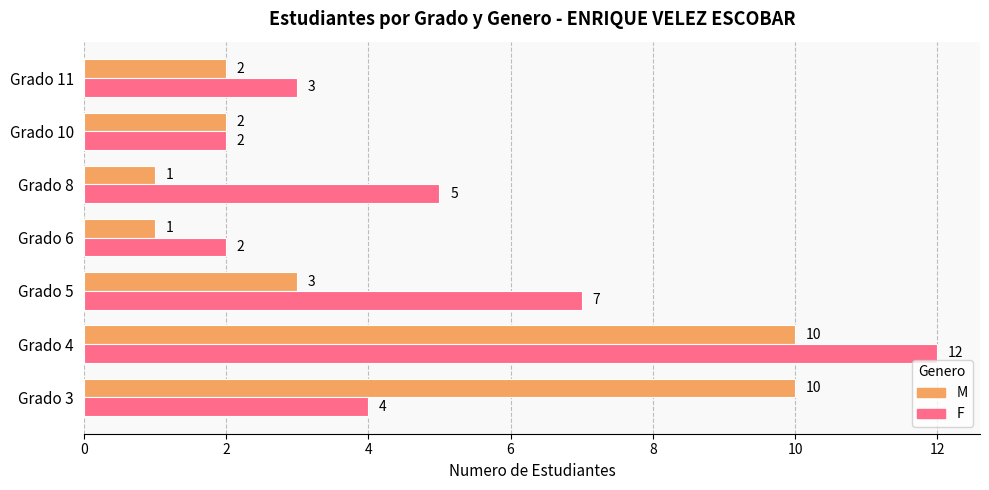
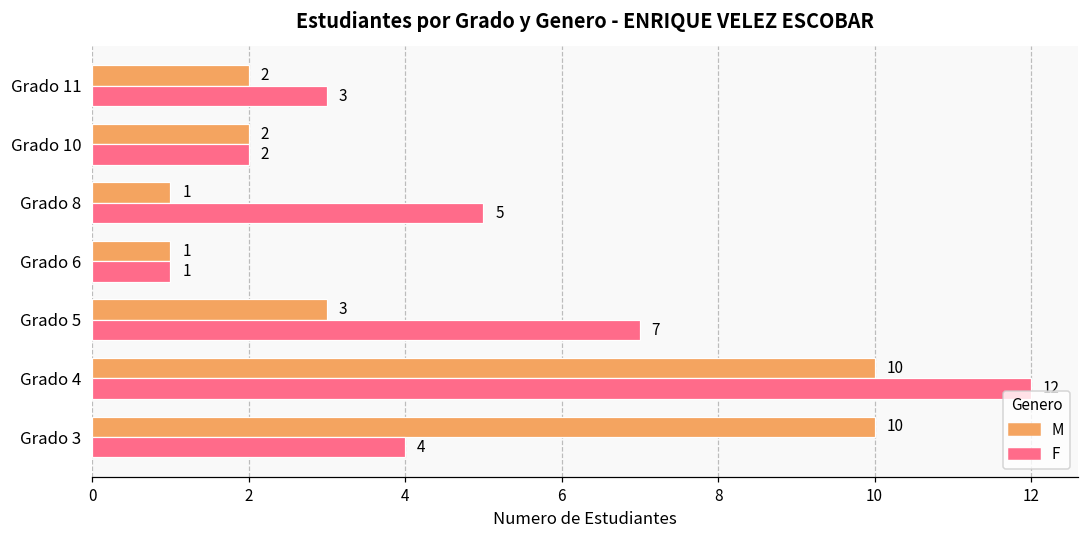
F, Grado 6: 2 -> 1
